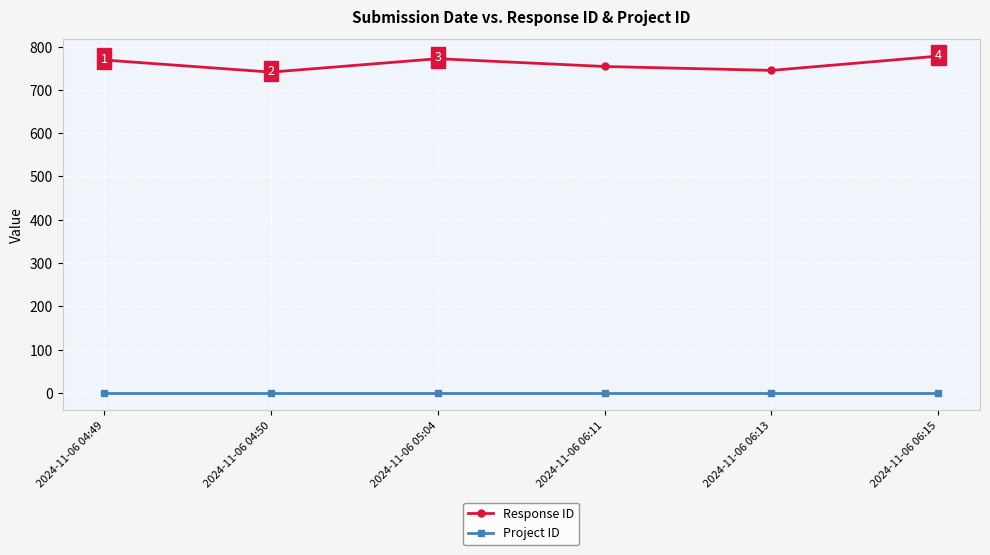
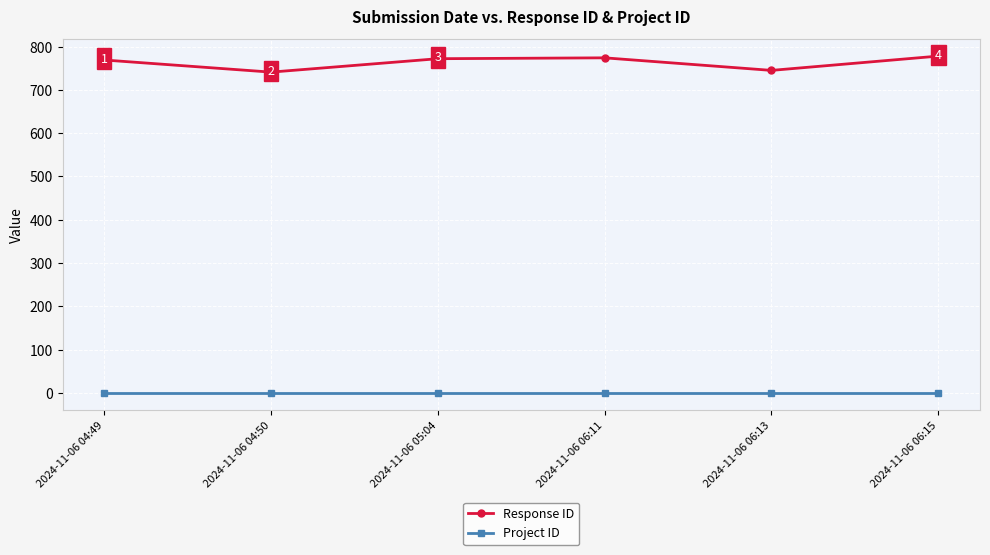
Response ID, 2024-11-06 06:11: 750 -> 770
